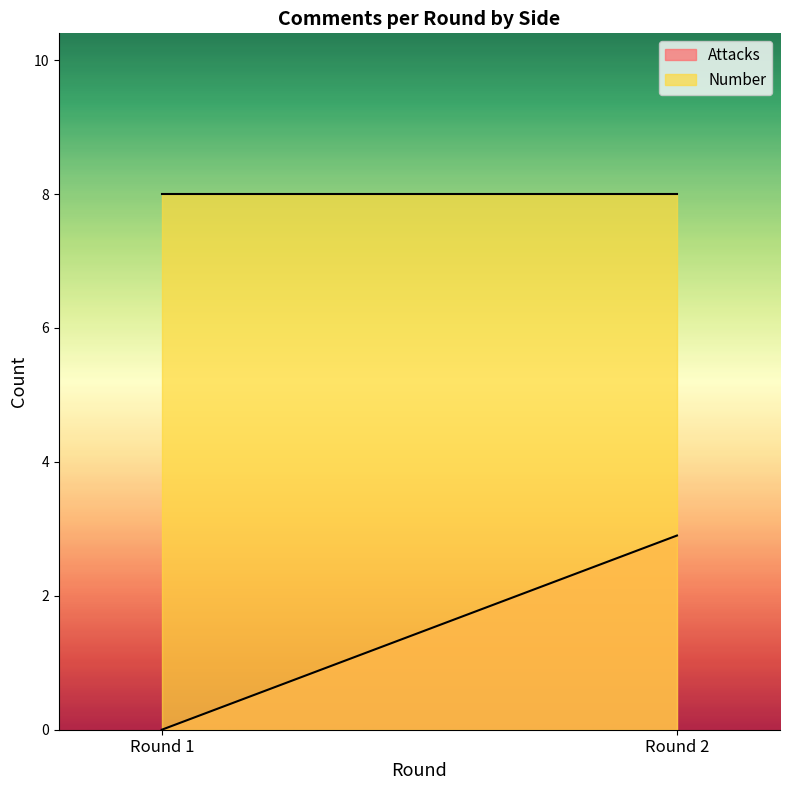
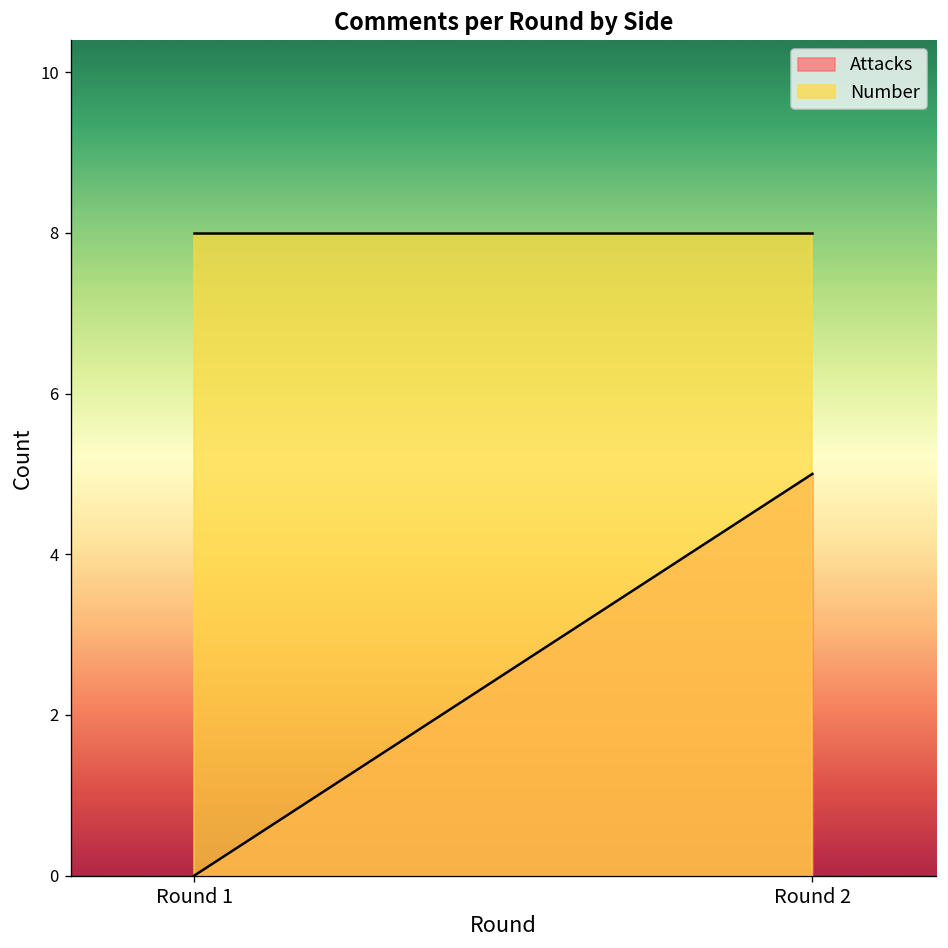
Attacks, Round 2: 2.9 -> 5.0
